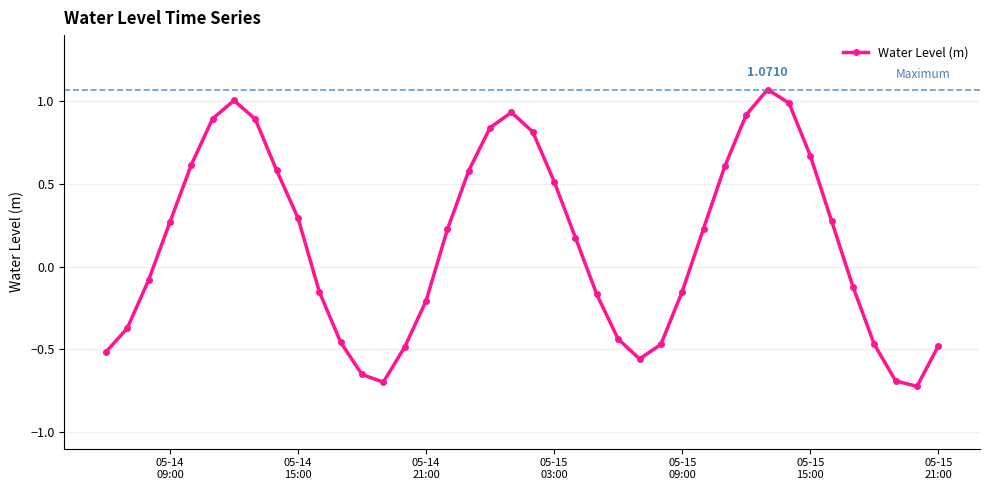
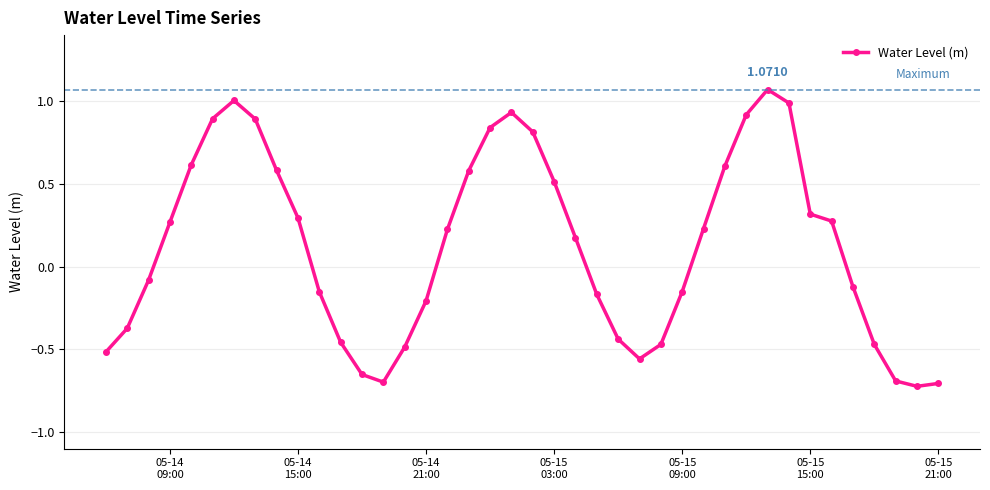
05-15 15:00: 0.67 -> 0.32
05-15 21:00: -0.48 -> -0.71
